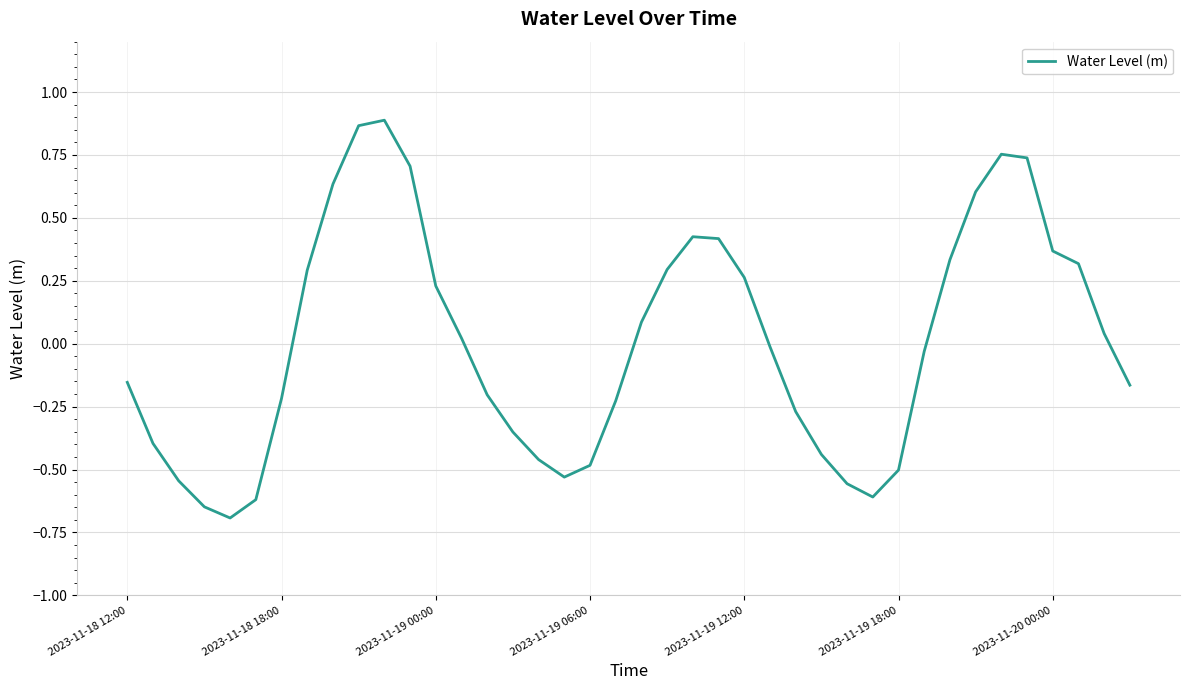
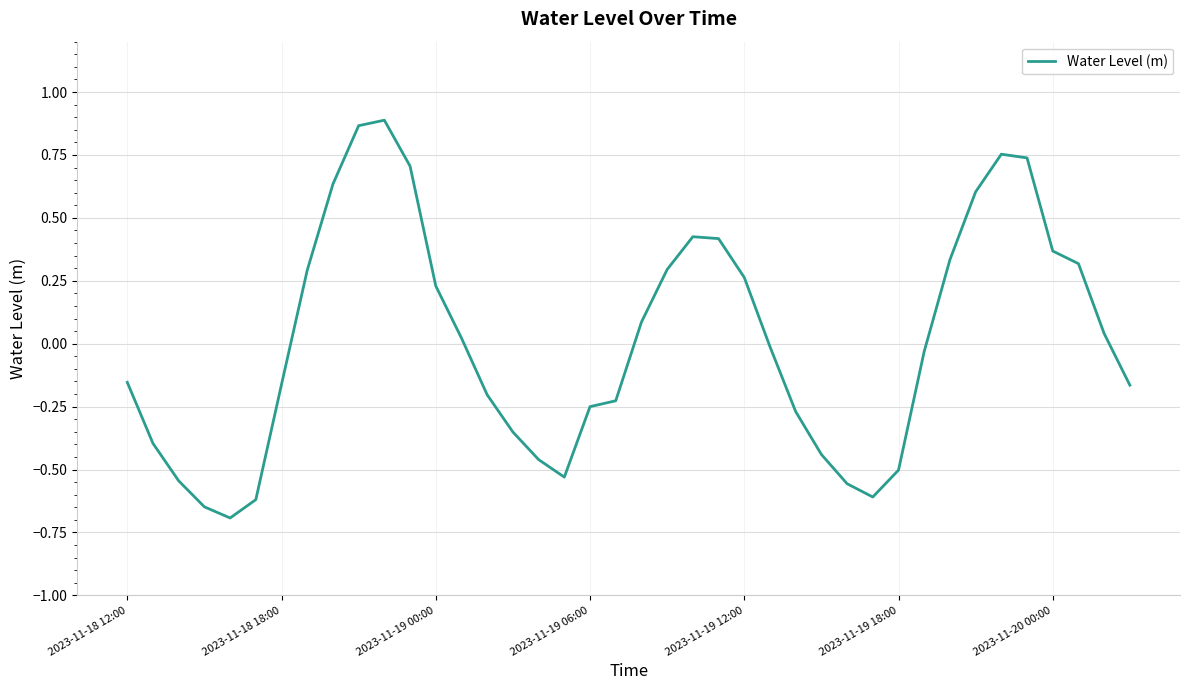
2023-11-18 18:00: -0.22 -> -0.16
2023-11-19 06:00: -0.48 -> -0.25
